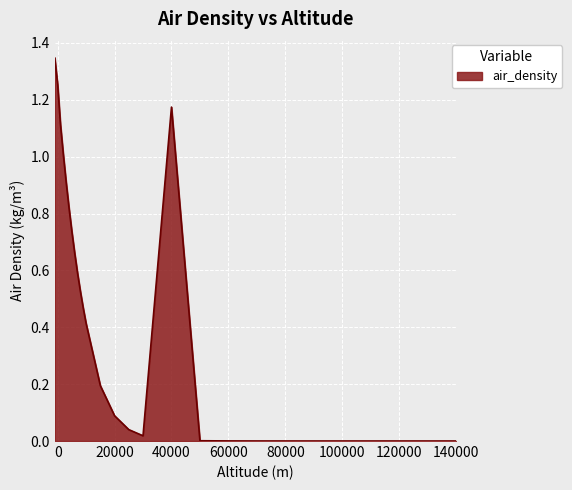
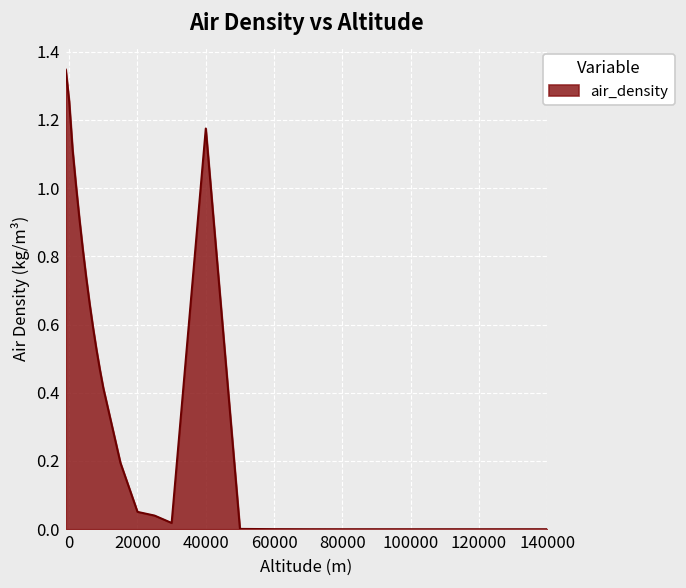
20000: 0.09 -> 0.05
